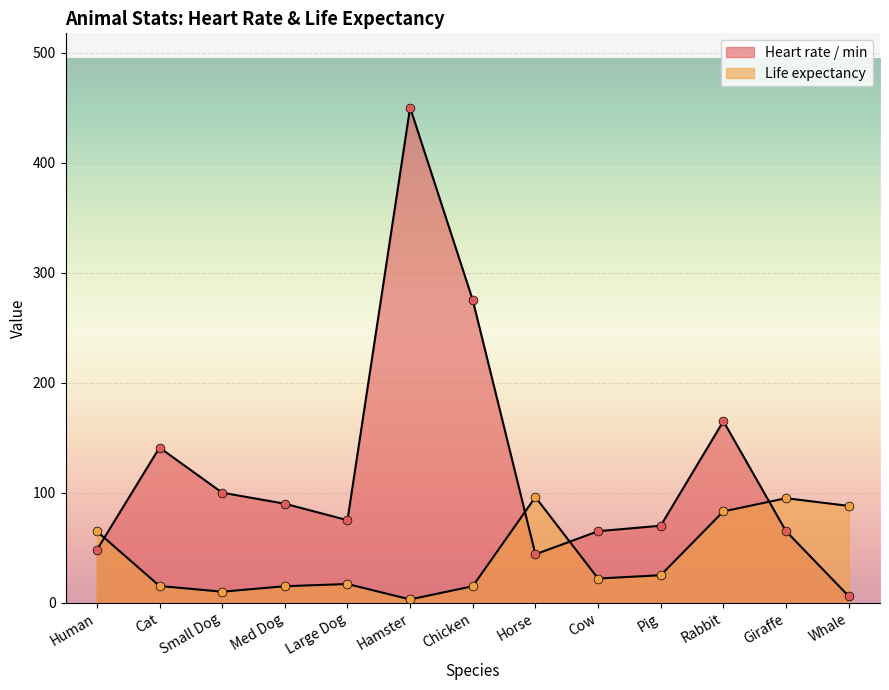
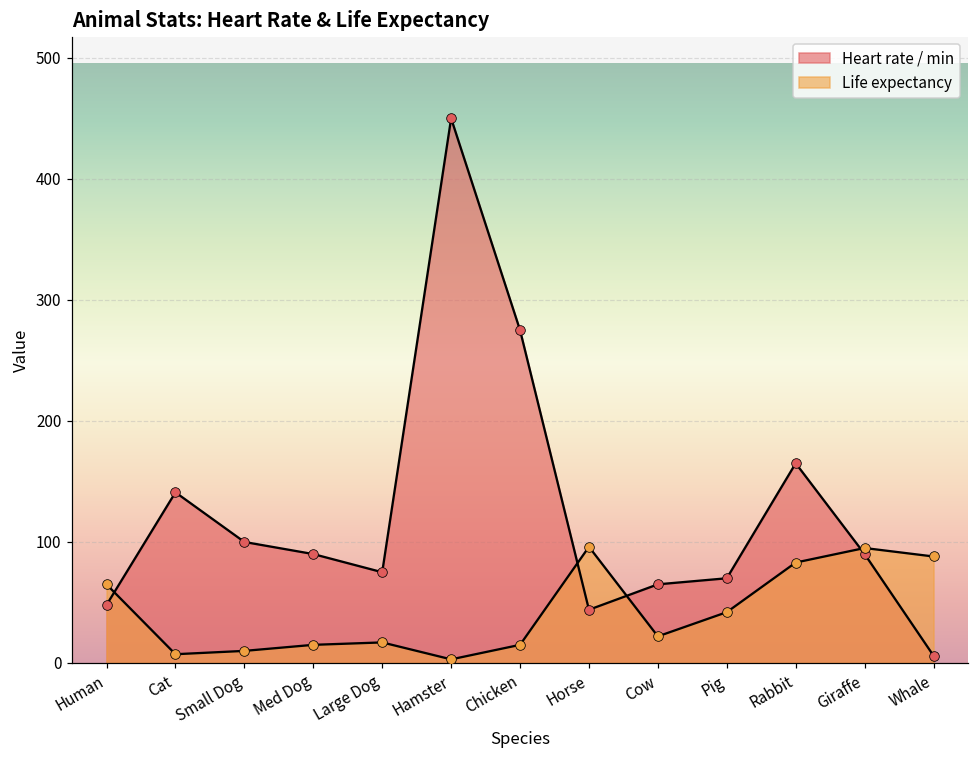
Life expectancy, Cat: 15 -> 7
Life expectancy, Pig: 25 -> 42
Heart rate / min, Giraffe: 65 -> 90
